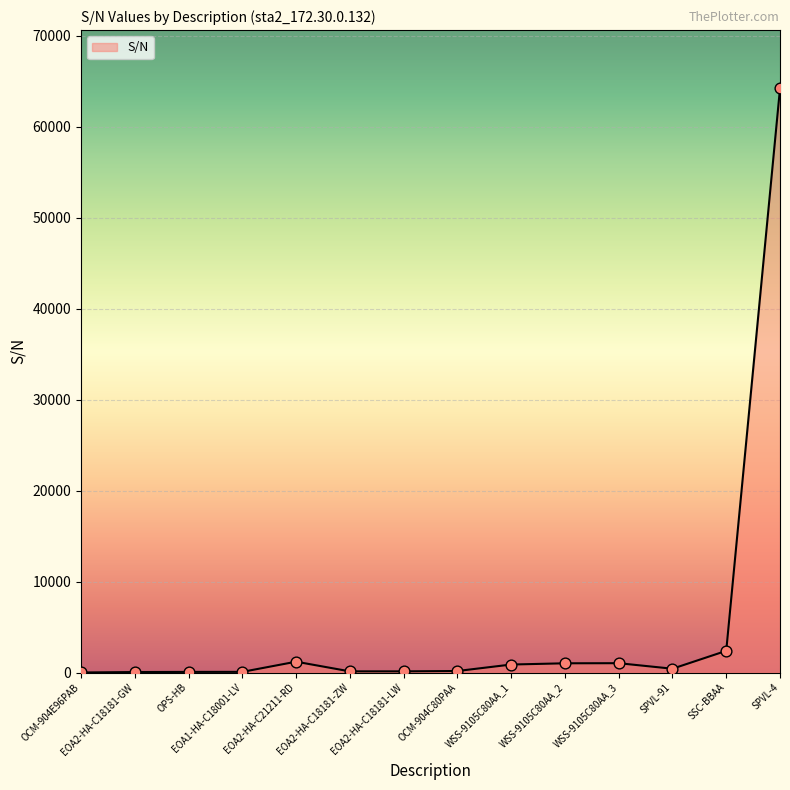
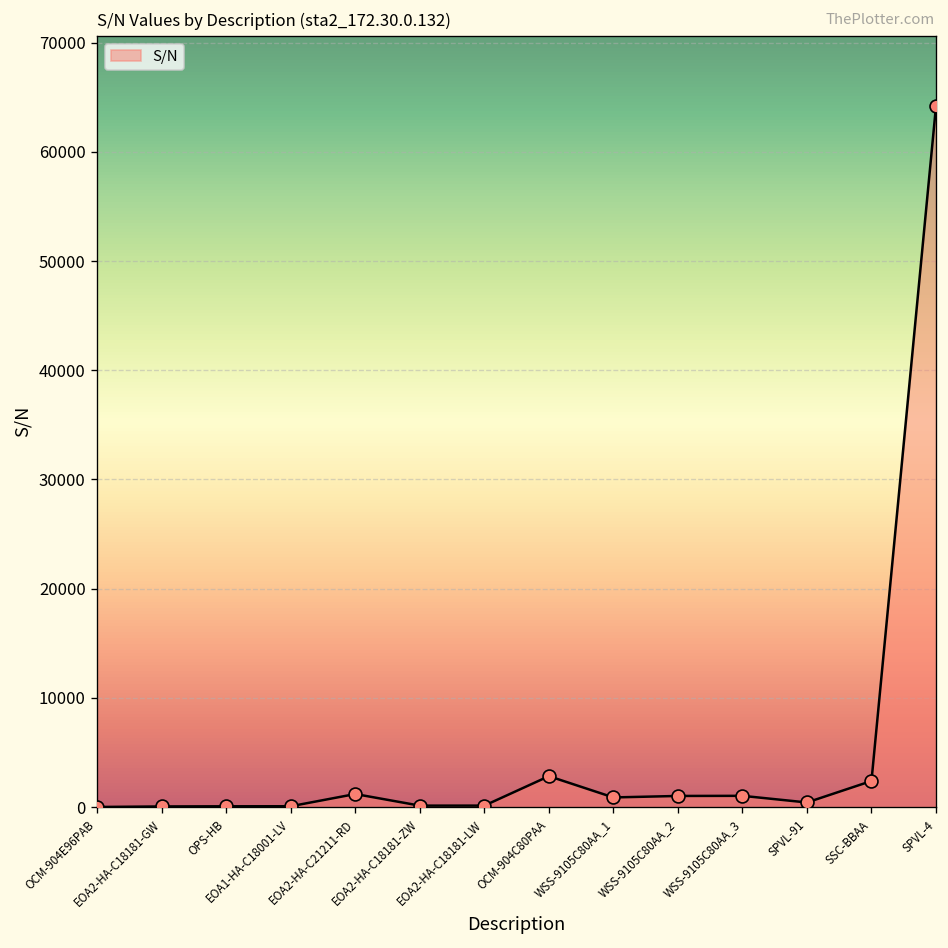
OCM-904C80PAA: 0 -> 3000
